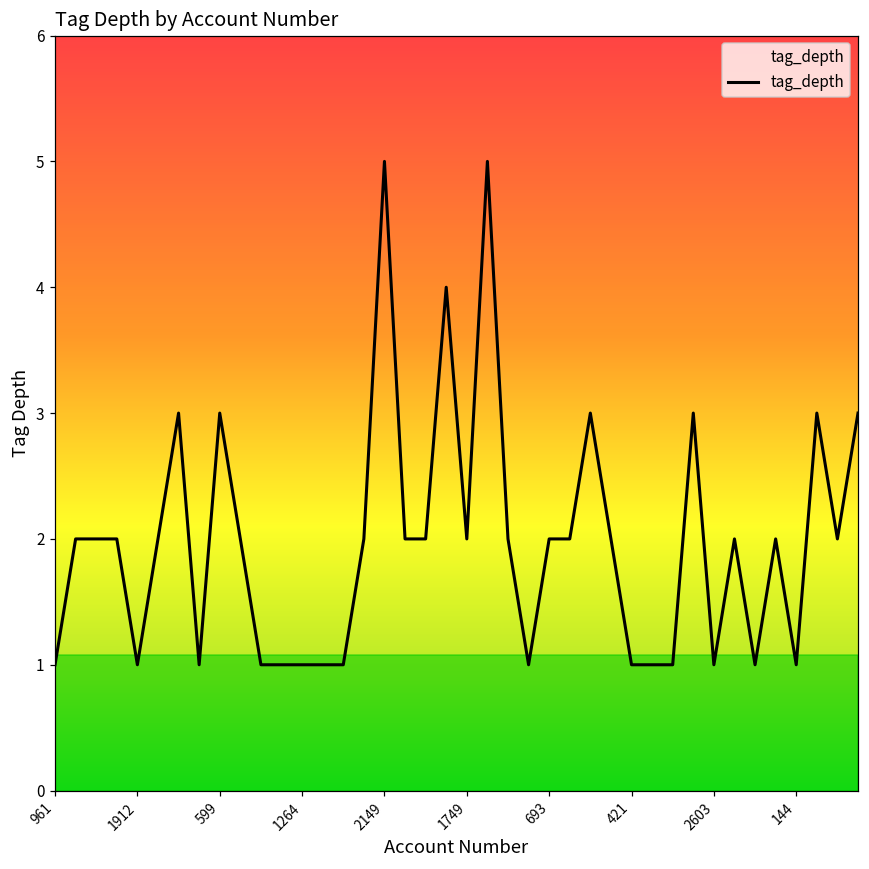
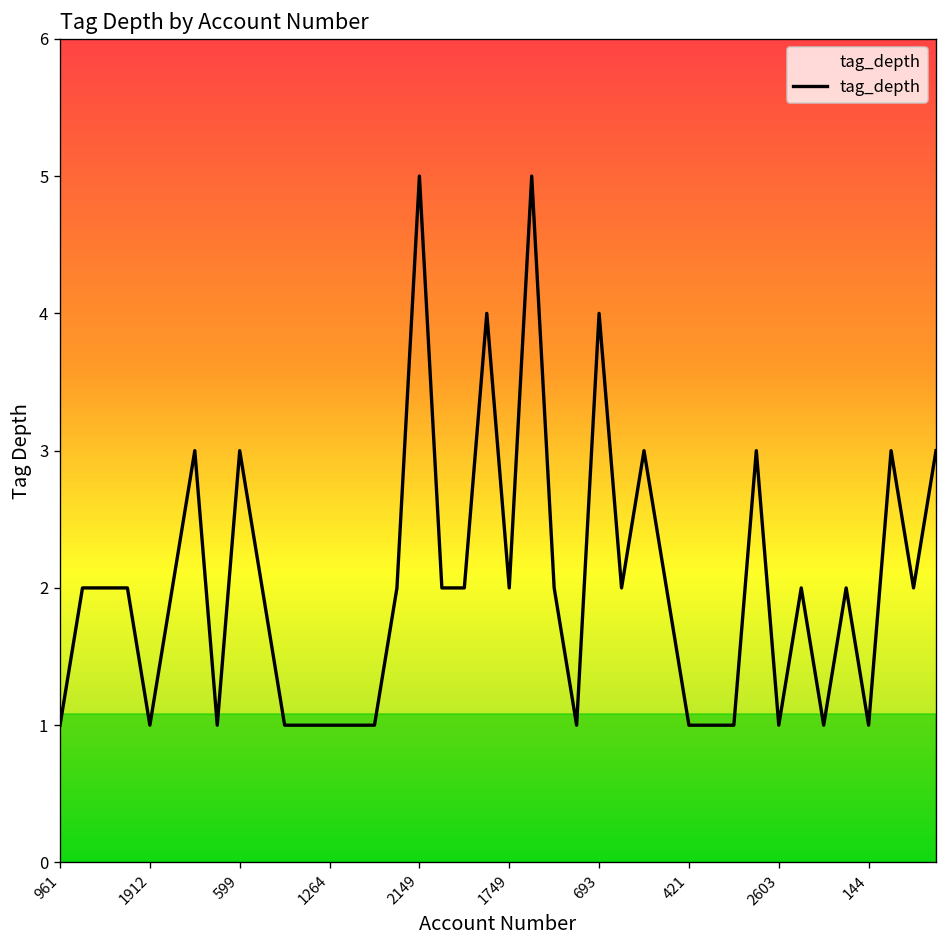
693: 2 -> 4
